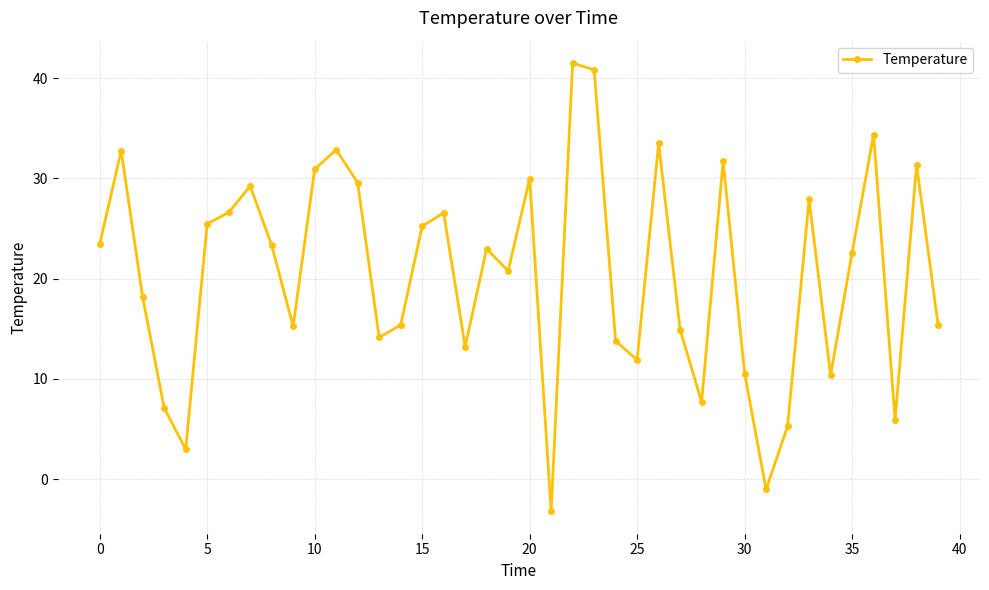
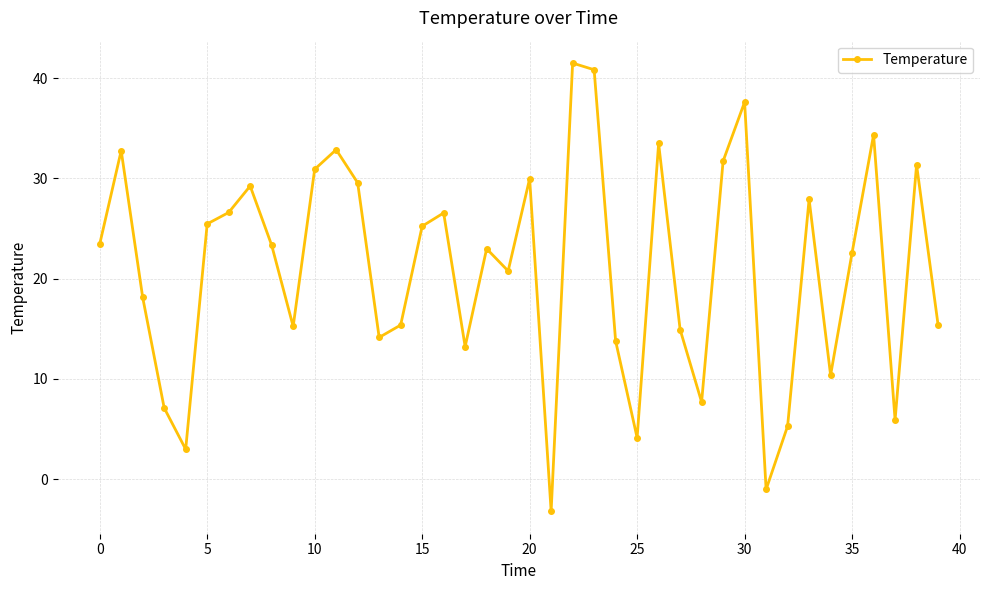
25: 11.9 -> 4.1
30: 10.5 -> 37.6
